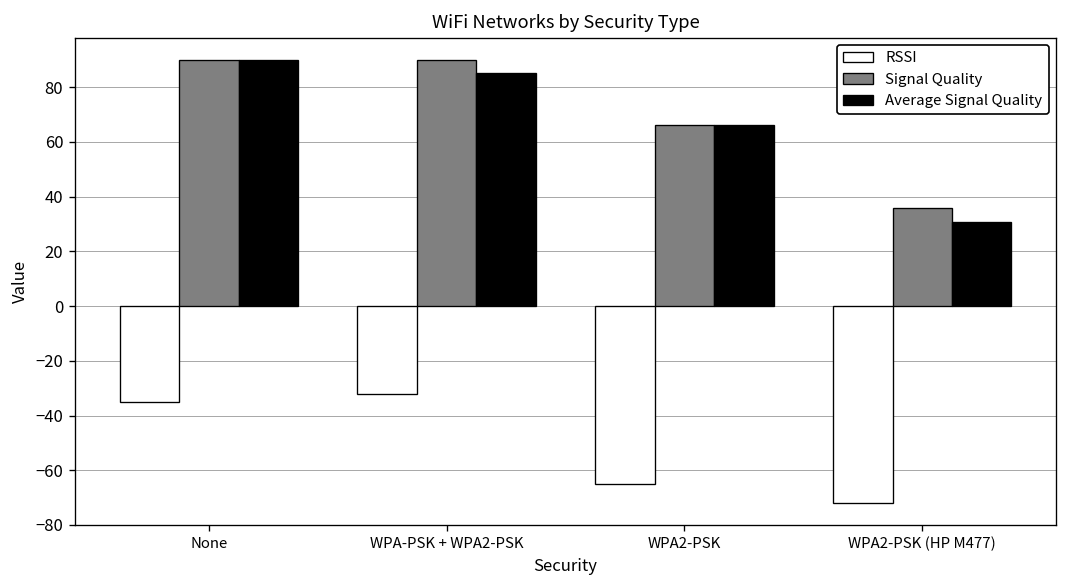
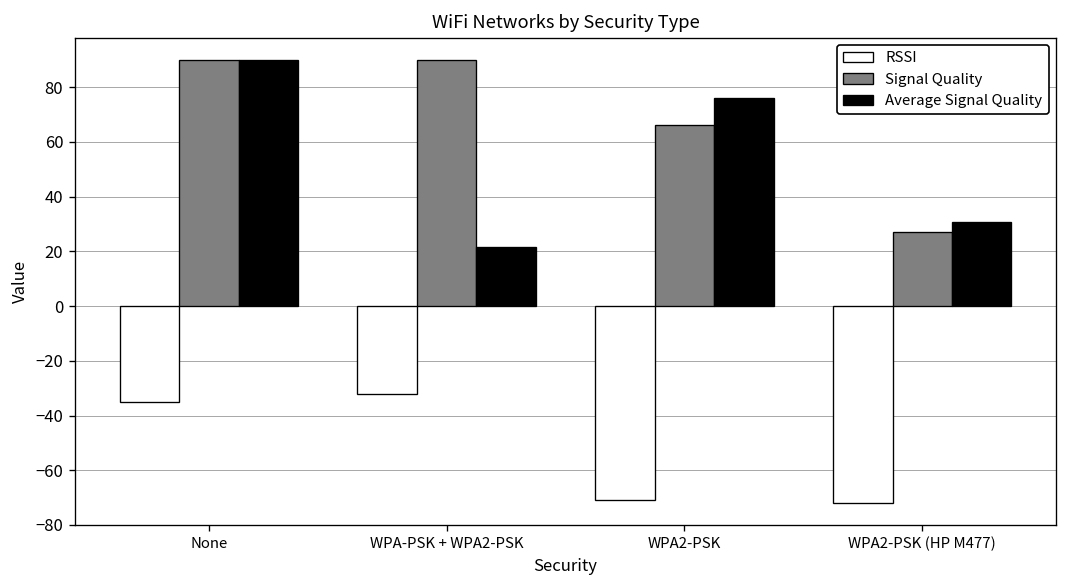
Average Signal Quality, WPA-PSK + WPA2-PSK: 85 -> 22
RSSI, WPA2-PSK: -65 -> -71
Average Signal Quality, WPA2-PSK: 66 -> 76
Signal Quality, WPA2-PSK (HP M477): 36 -> 27
